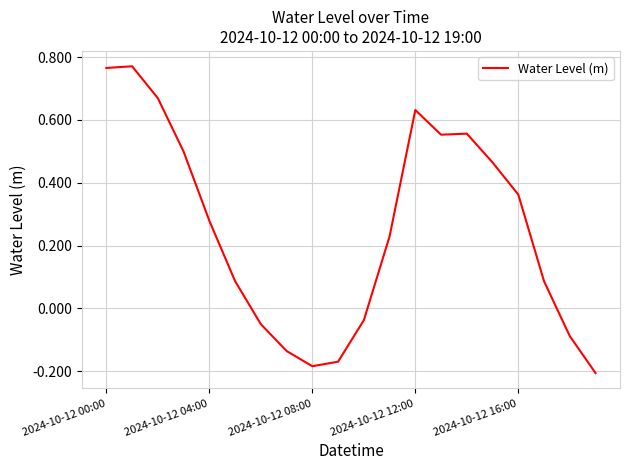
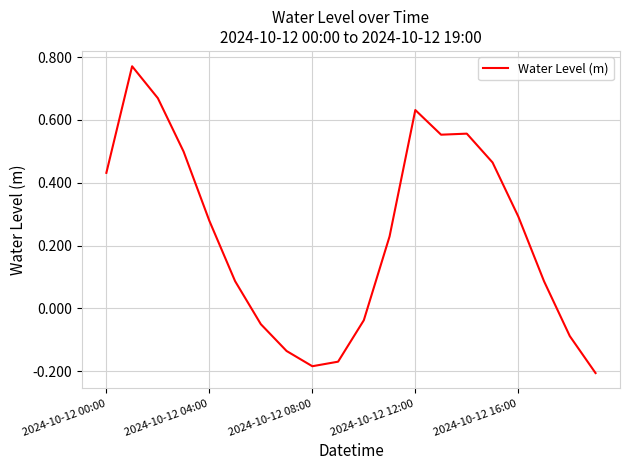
2024-10-12 00:00: 0.77 -> 0.43
2024-10-12 16:00: 0.36 -> 0.29
